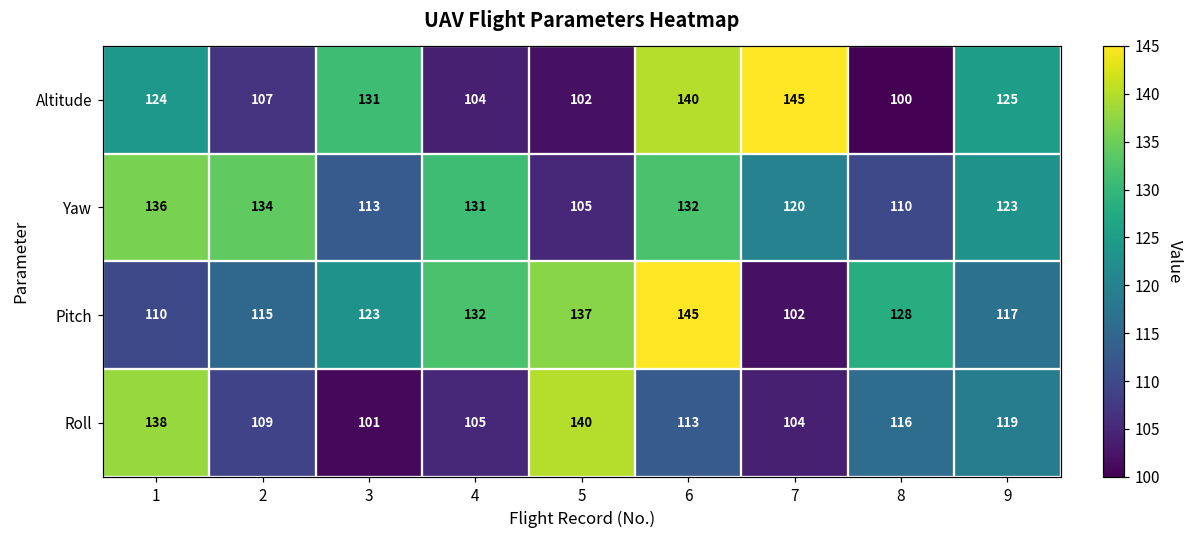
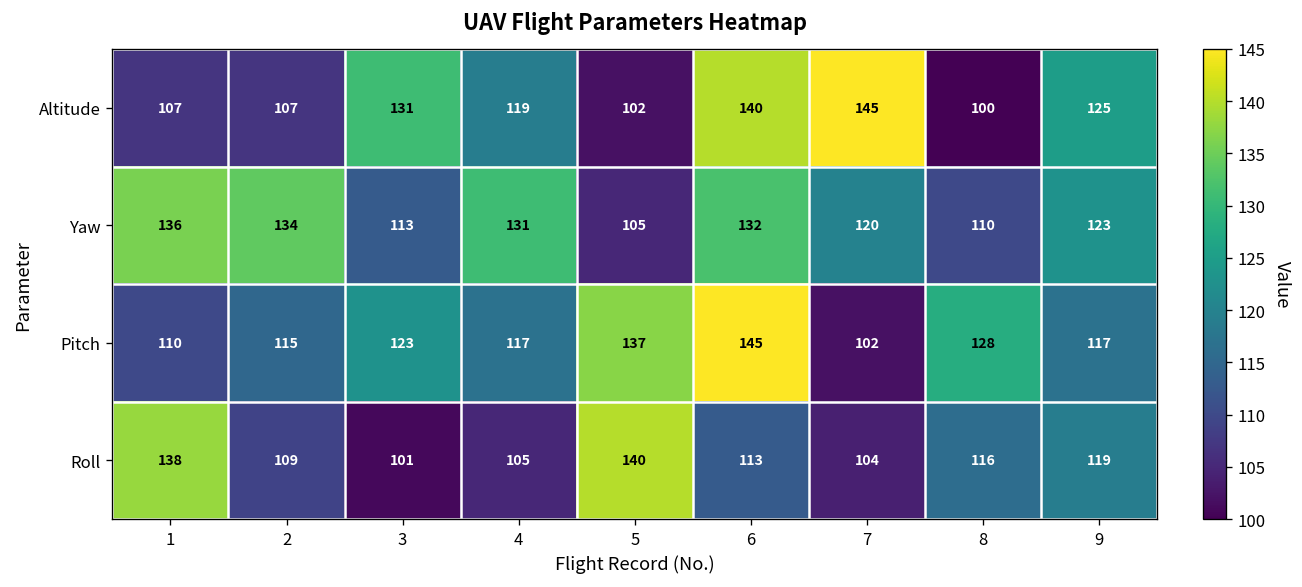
Altitude, 1: 124 -> 107
Altitude, 4: 104 -> 119
Pitch, 4: 132 -> 117
